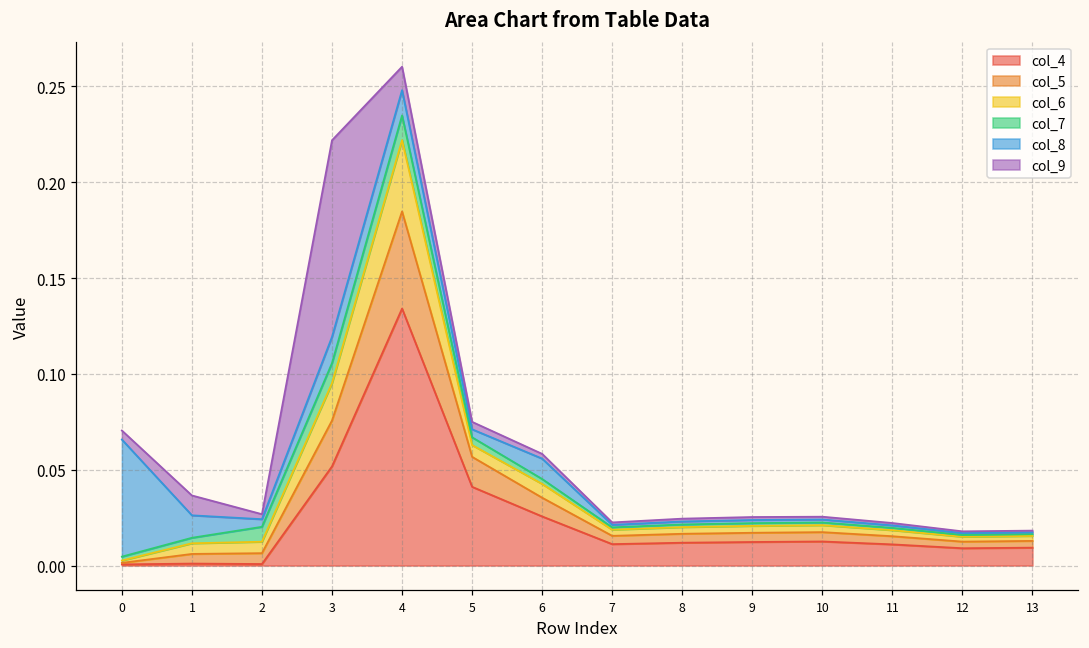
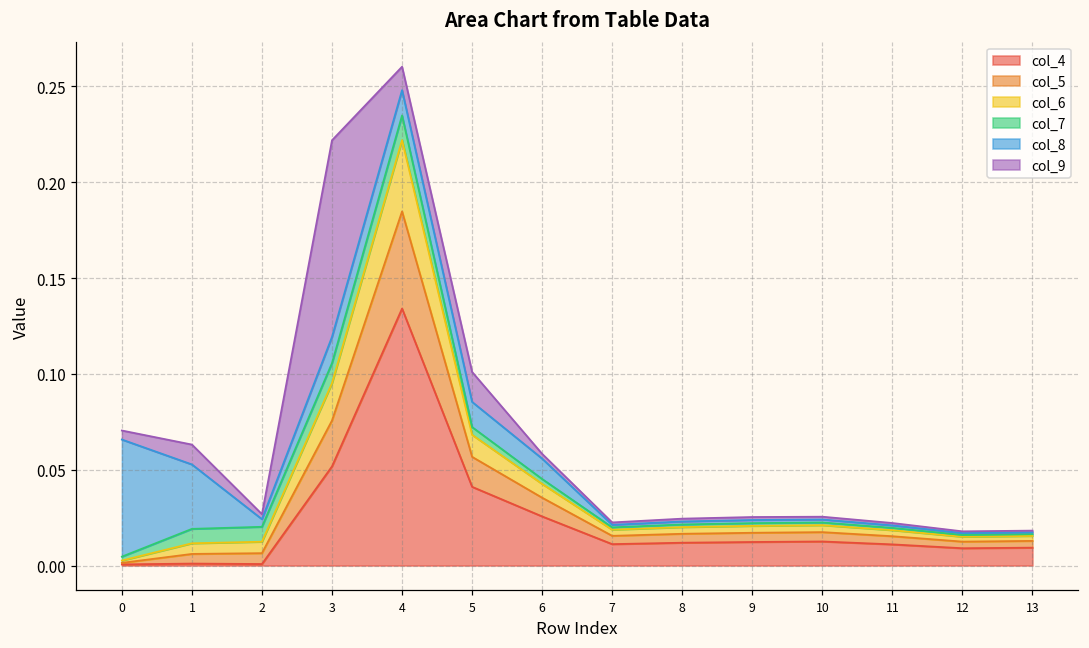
col_7, 1: 0.003 -> 0.008
col_8, 1: 0.012 -> 0.034
col_6, 5: 0.006 -> 0.011
col_8, 5: 0.004 -> 0.013
col_9, 5: 0.004 -> 0.016
